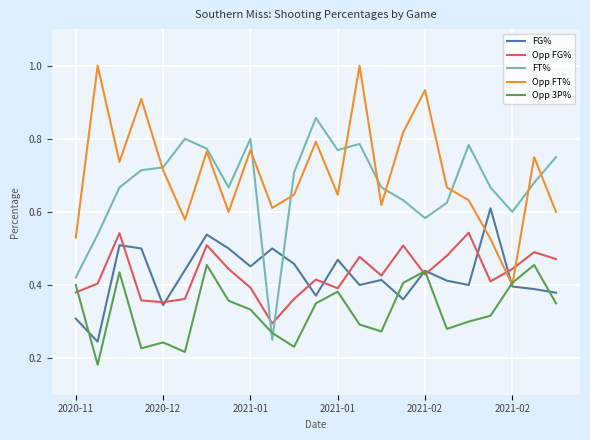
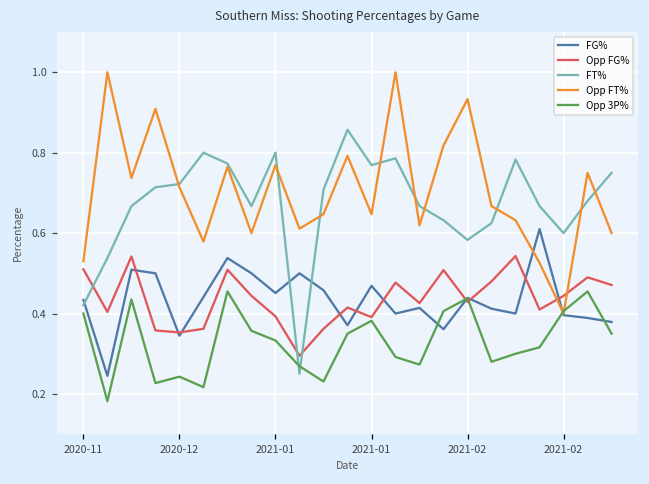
FG%, 2020-11: 0.31 -> 0.43
Opp FG%, 2020-11: 0.38 -> 0.51
